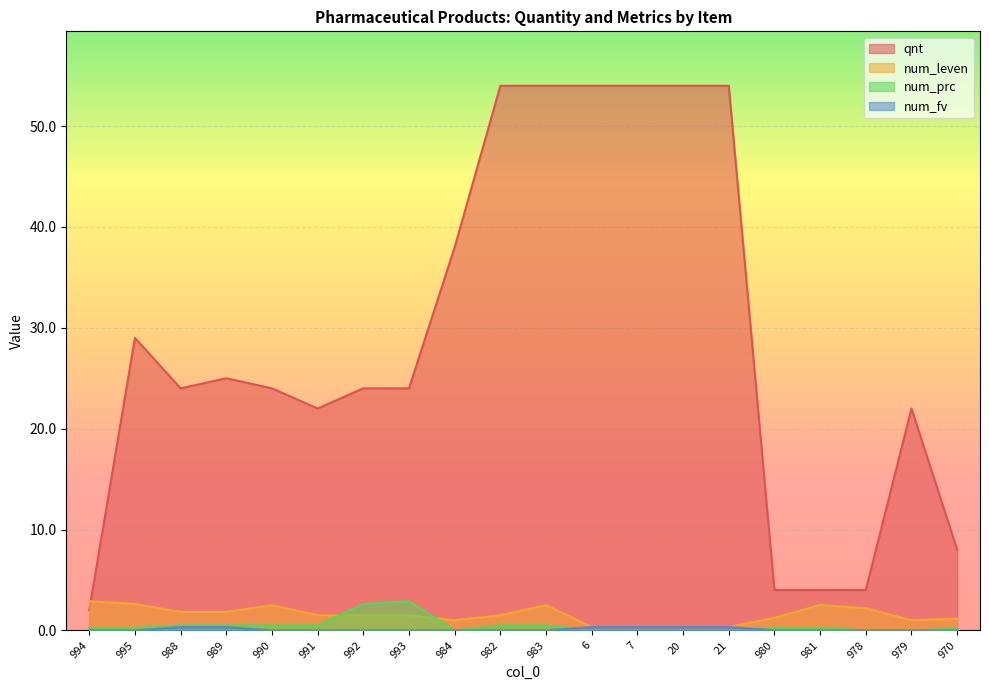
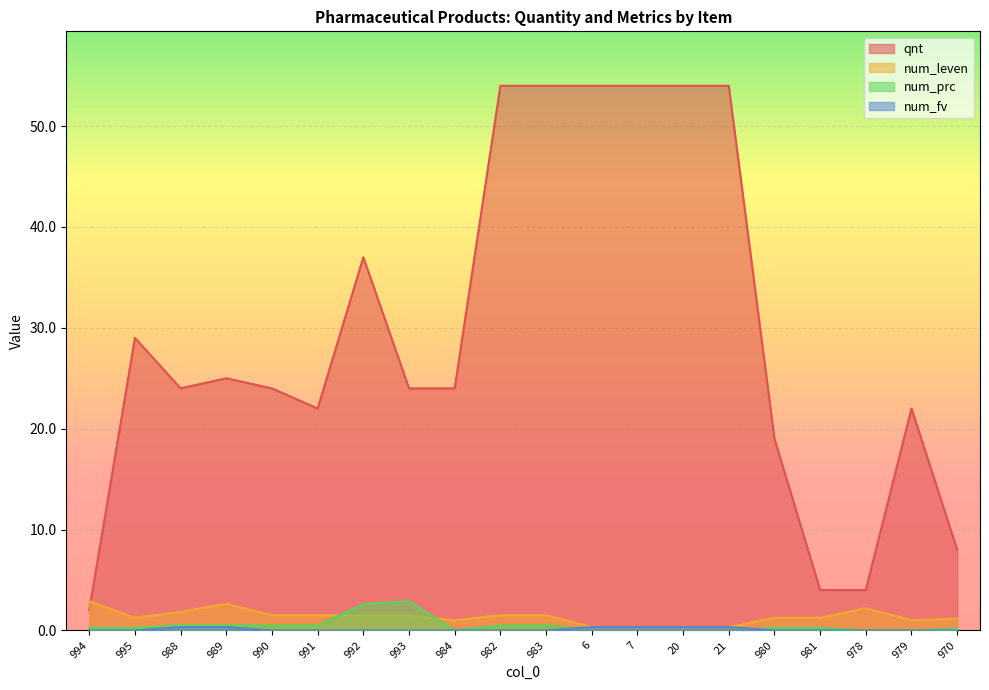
num_leven, 995: 2.6 -> 1.3
num_leven, 989: 1.8 -> 2.6
num_leven, 990: 2.5 -> 1.5
qnt, 992: 24 -> 37
qnt, 984: 38 -> 24
num_leven, 983: 2.5 -> 1.5
qnt, 980: 4 -> 19
num_leven, 981: 2.5 -> 1.3
